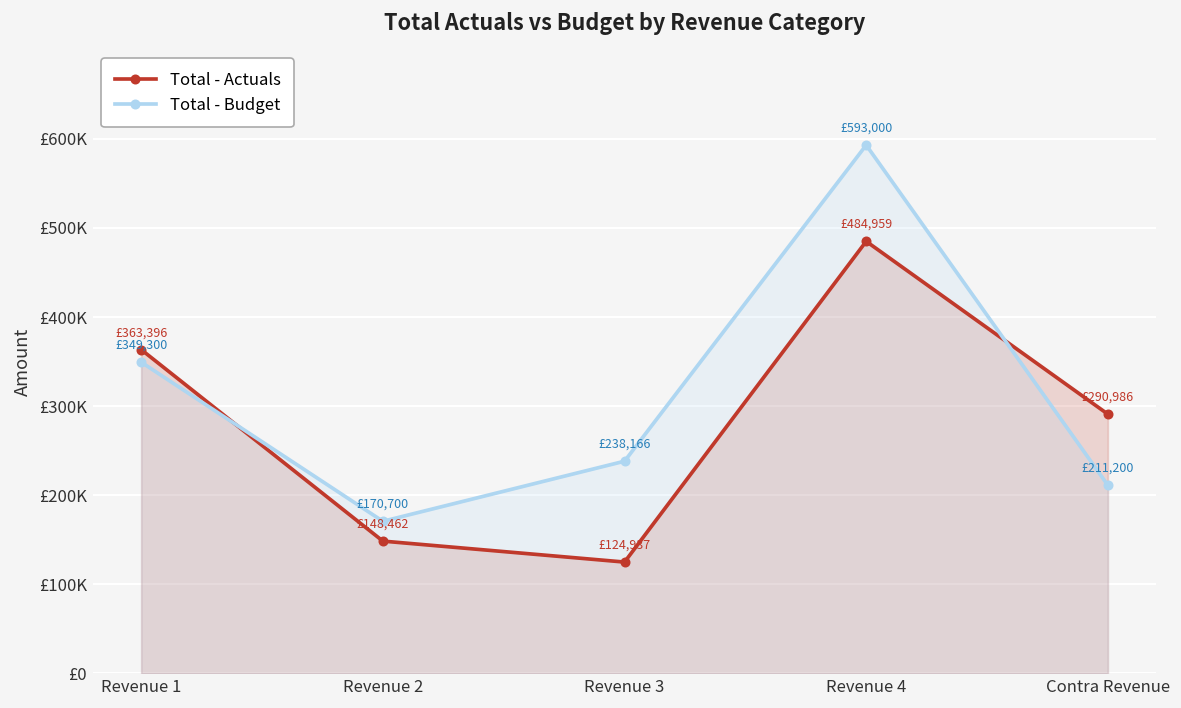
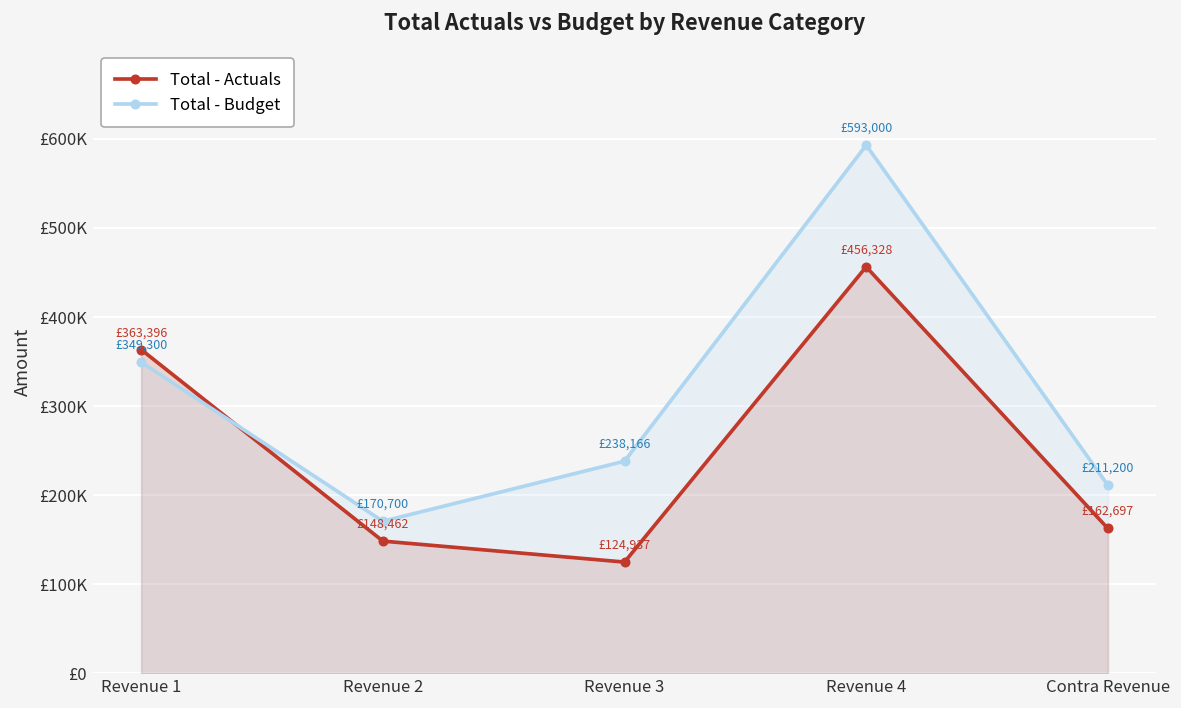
Total - Actuals, Revenue 4: £484,959 -> £456,328
Total - Actuals, Contra Revenue: £290,986 -> £162,697
